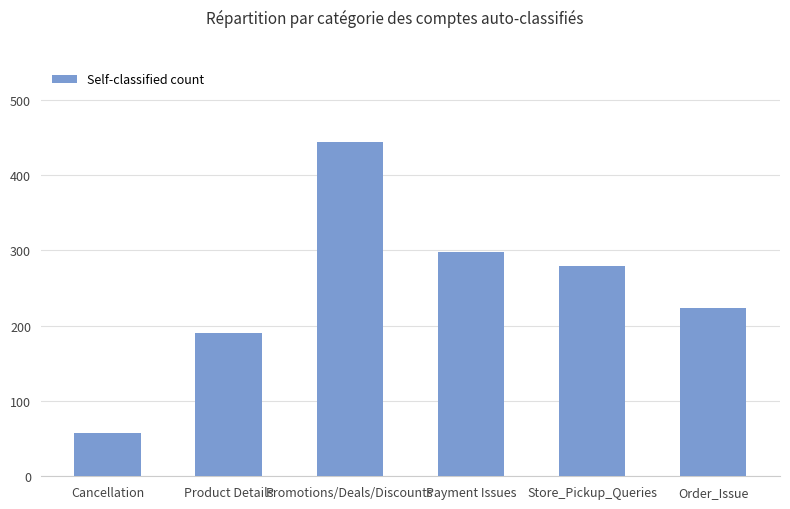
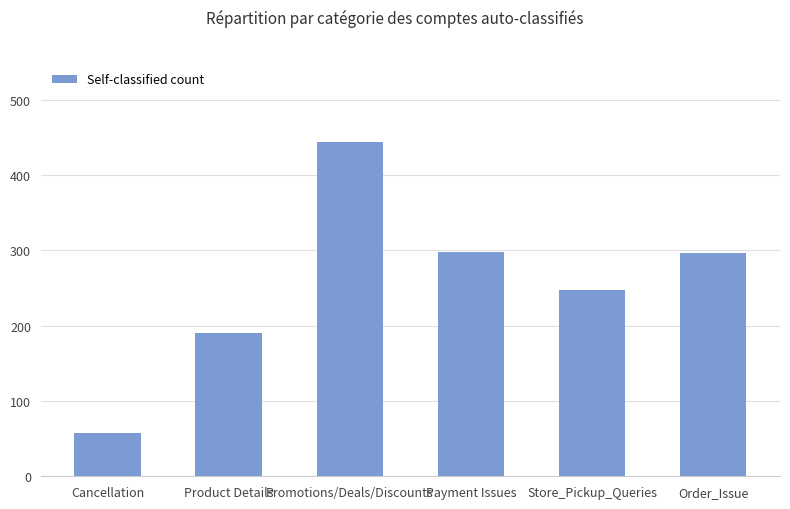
Store_Pickup_Queries: 280 -> 250
Order_Issue: 220 -> 300
